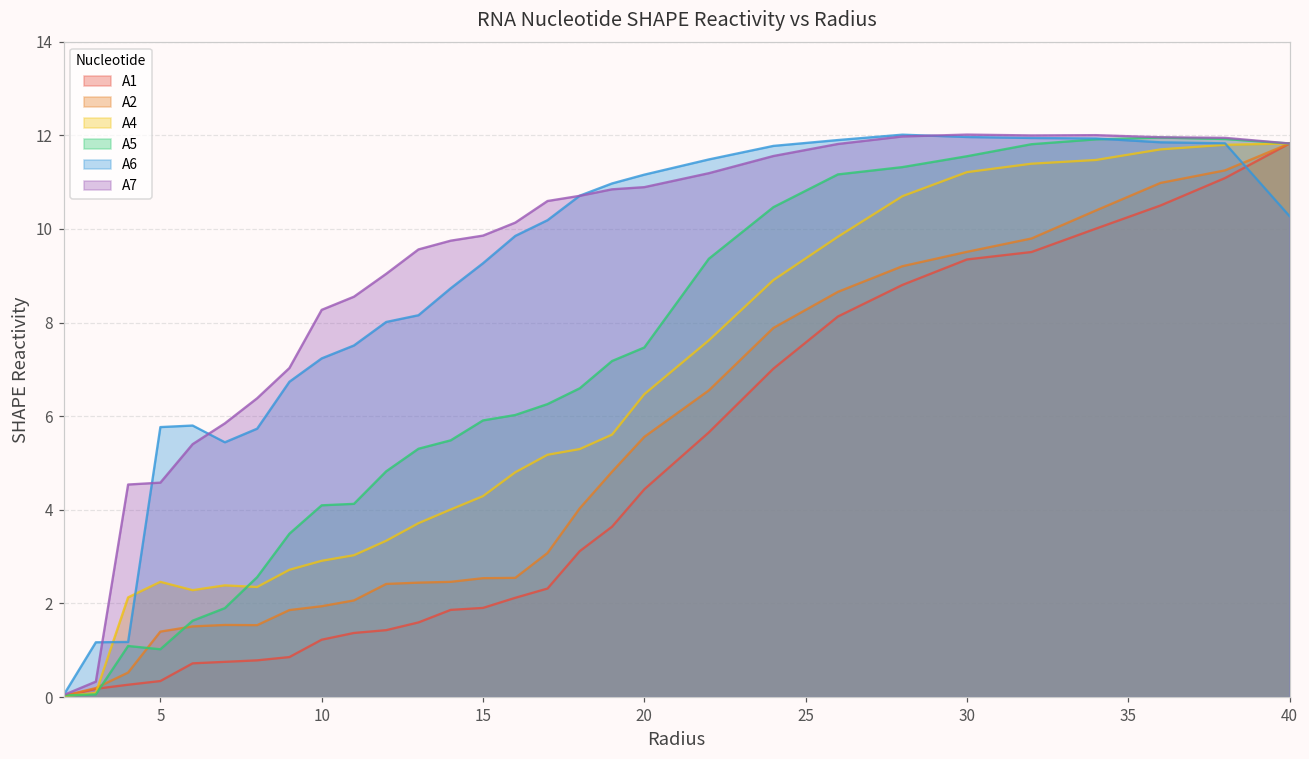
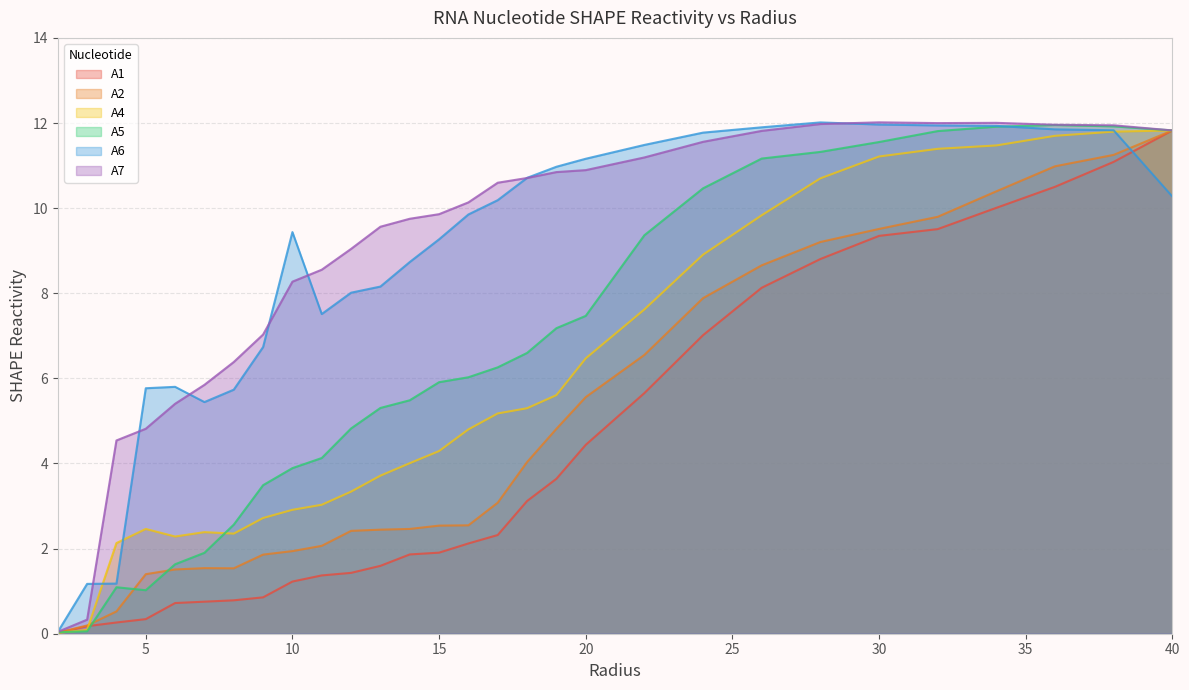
A7, 5: 4.6 -> 4.8
A5, 10: 4.1 -> 3.9
A6, 10: 7.2 -> 9.4
